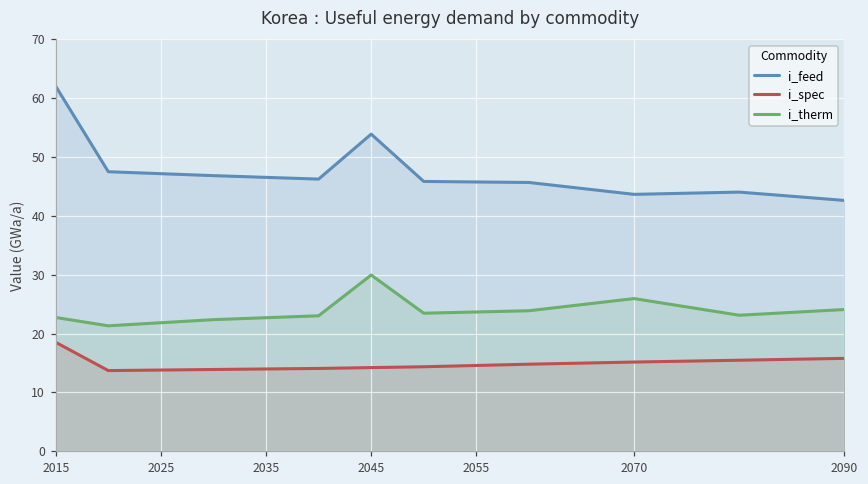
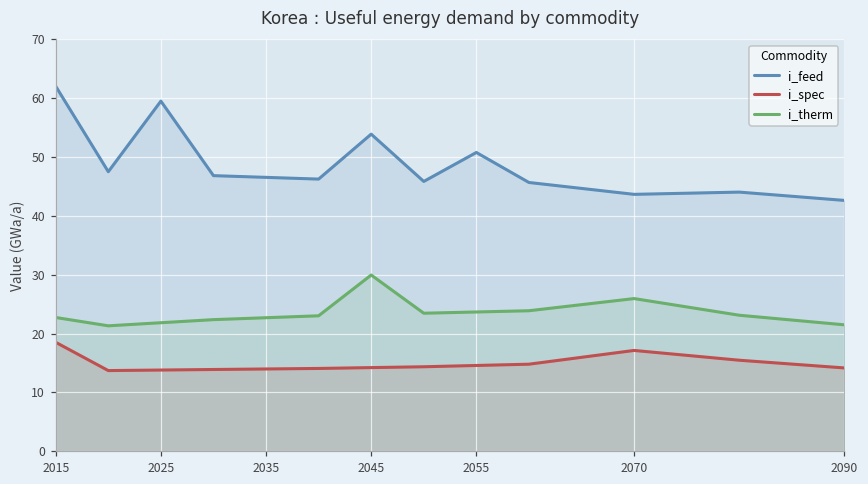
i_feed, 2025: 47 -> 60
i_feed, 2055: 46 -> 51
i_spec, 2070: 15 -> 17
i_spec, 2090: 16 -> 14
i_therm, 2090: 24 -> 22
